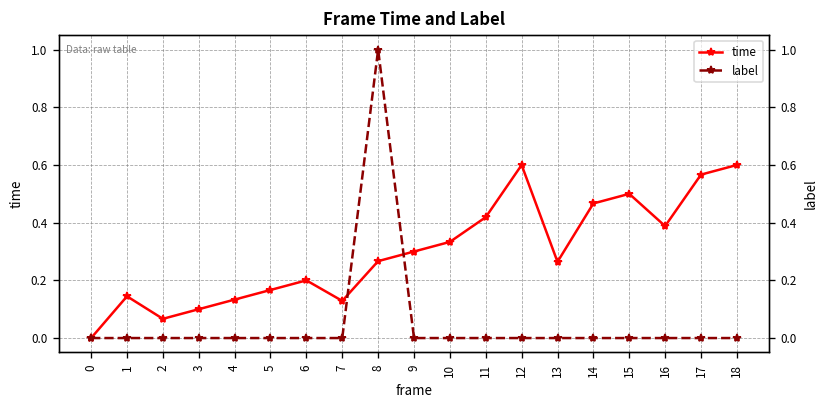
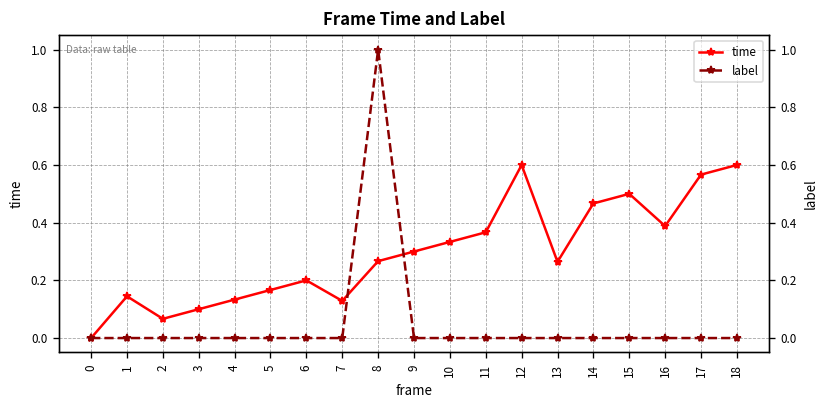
time, 11: 0.42 -> 0.37
